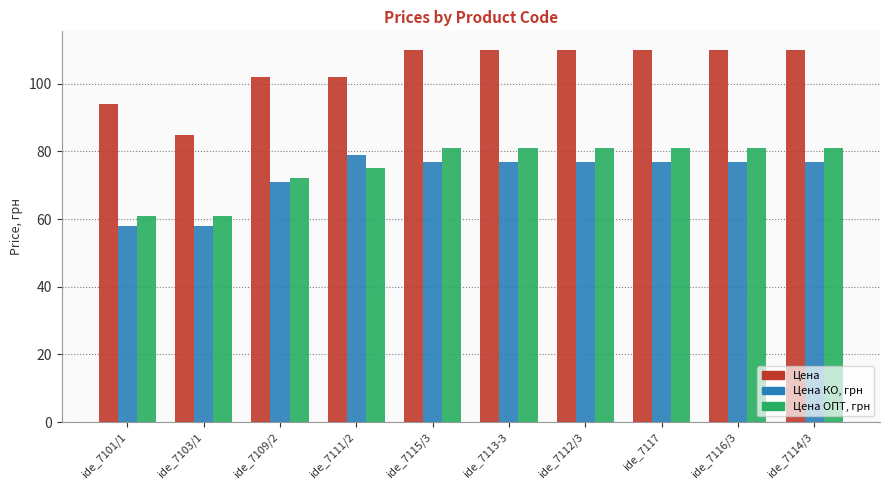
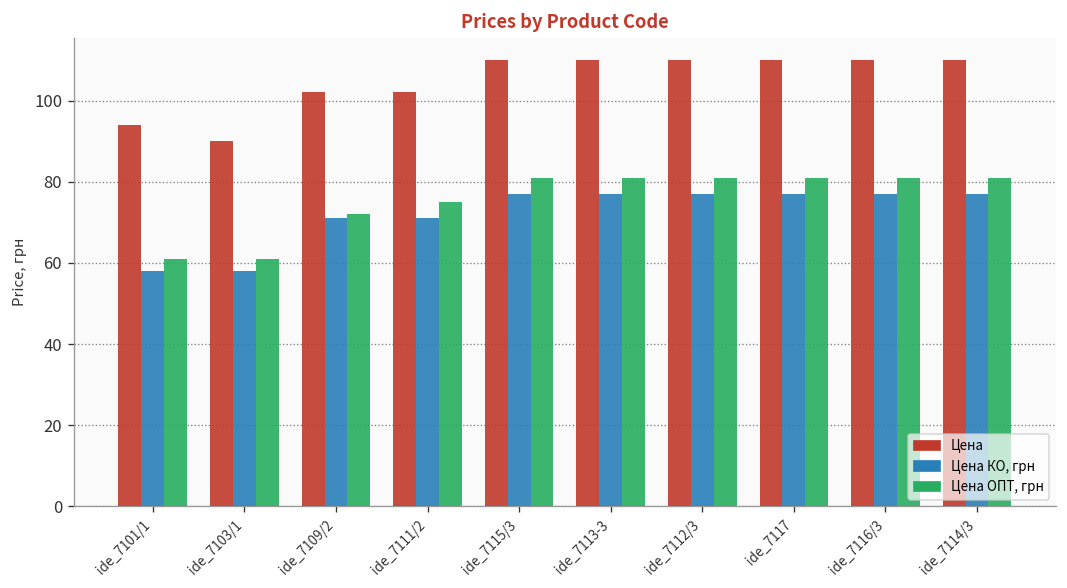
Цена, ide_7103/1: 85 -> 90
Цена КО, грн, ide_7111/2: 79 -> 71
